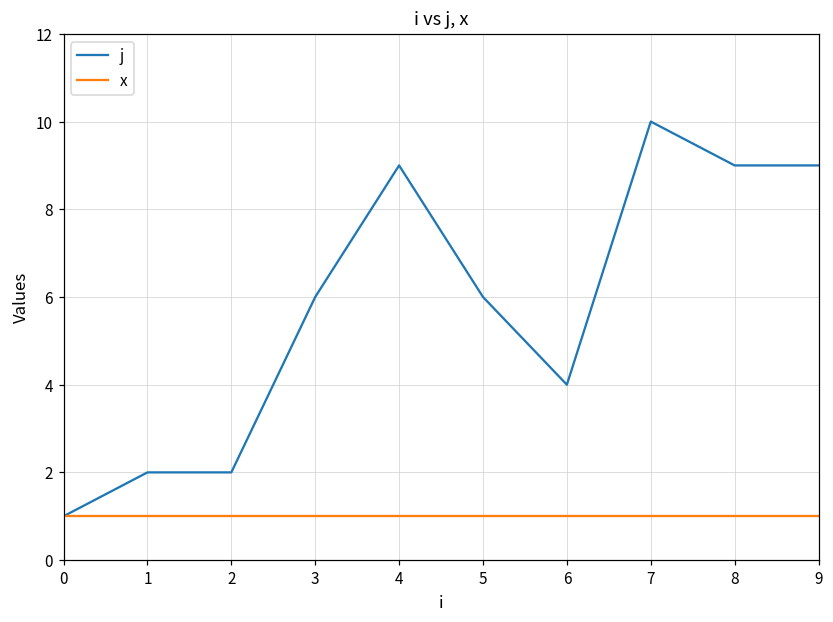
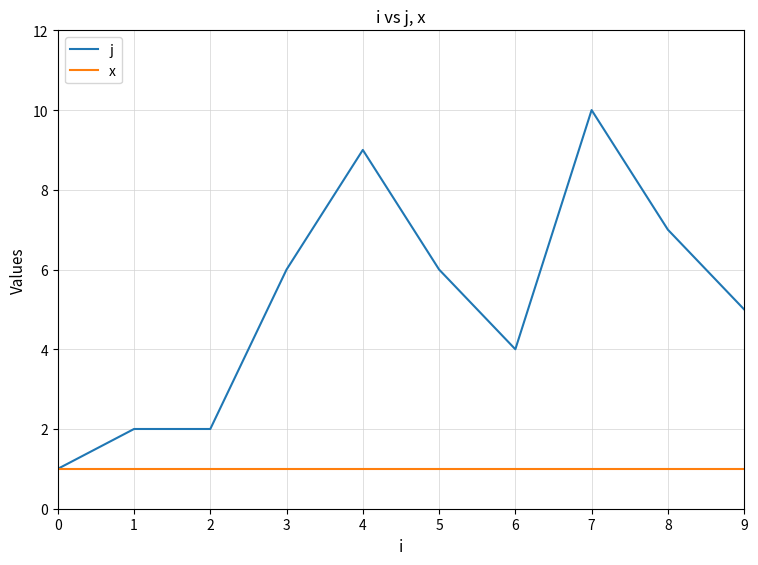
j, 8: 9 -> 7
j, 9: 9 -> 5
